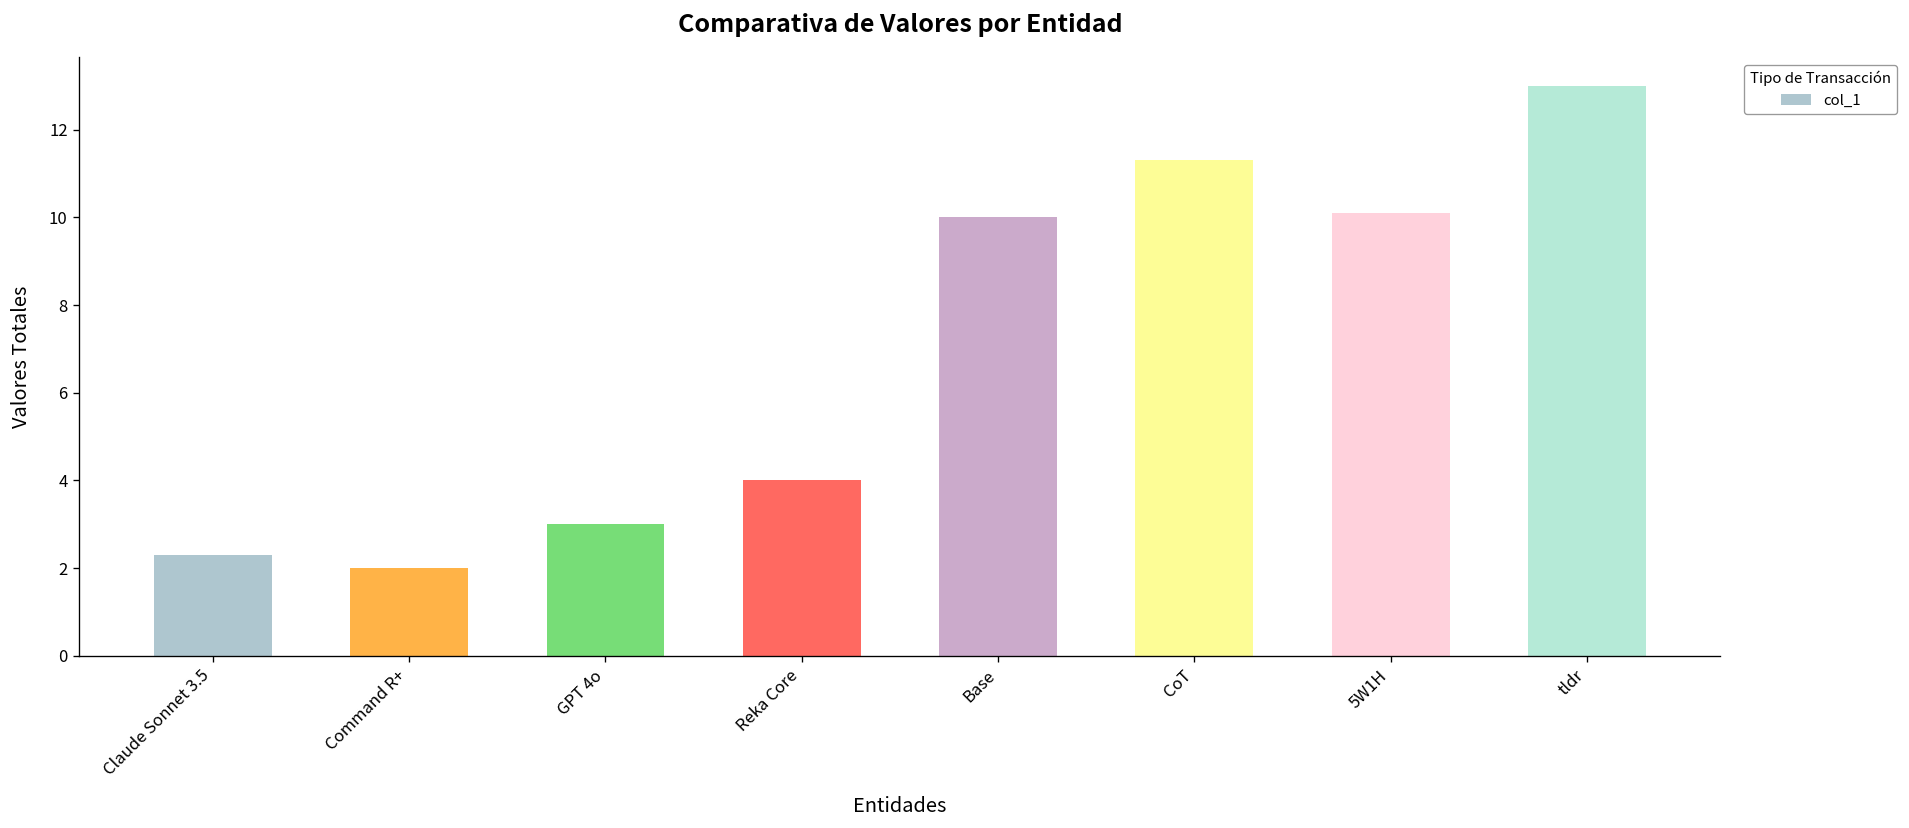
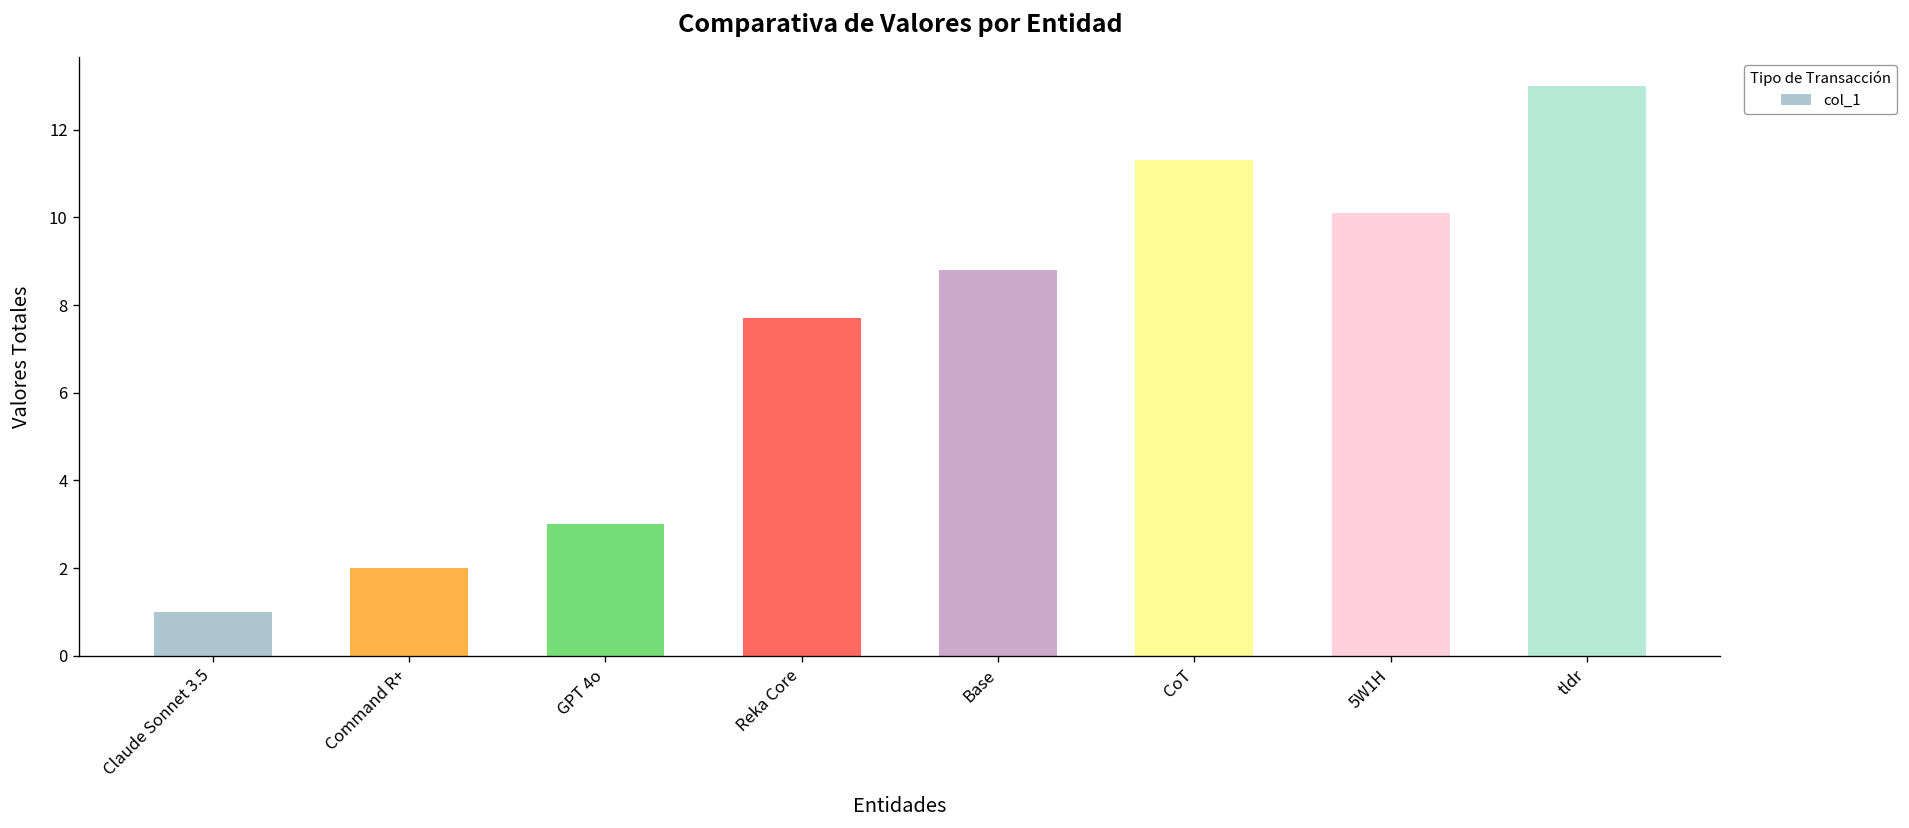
Claude Sonnet 3.5: 2.3 -> 1.0
Reka Core: 4.0 -> 7.7
Base: 10.0 -> 8.8
